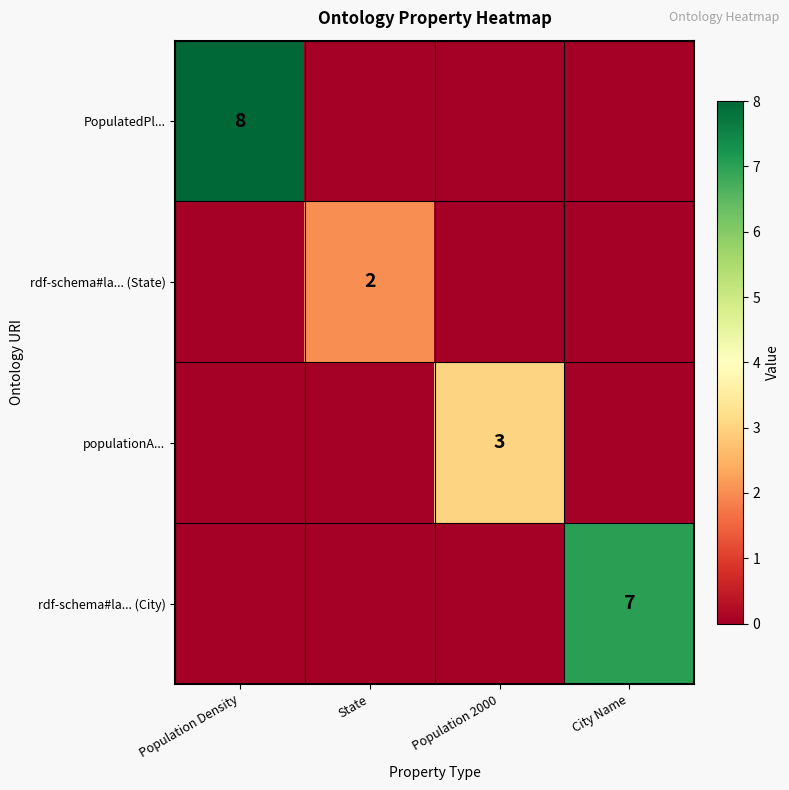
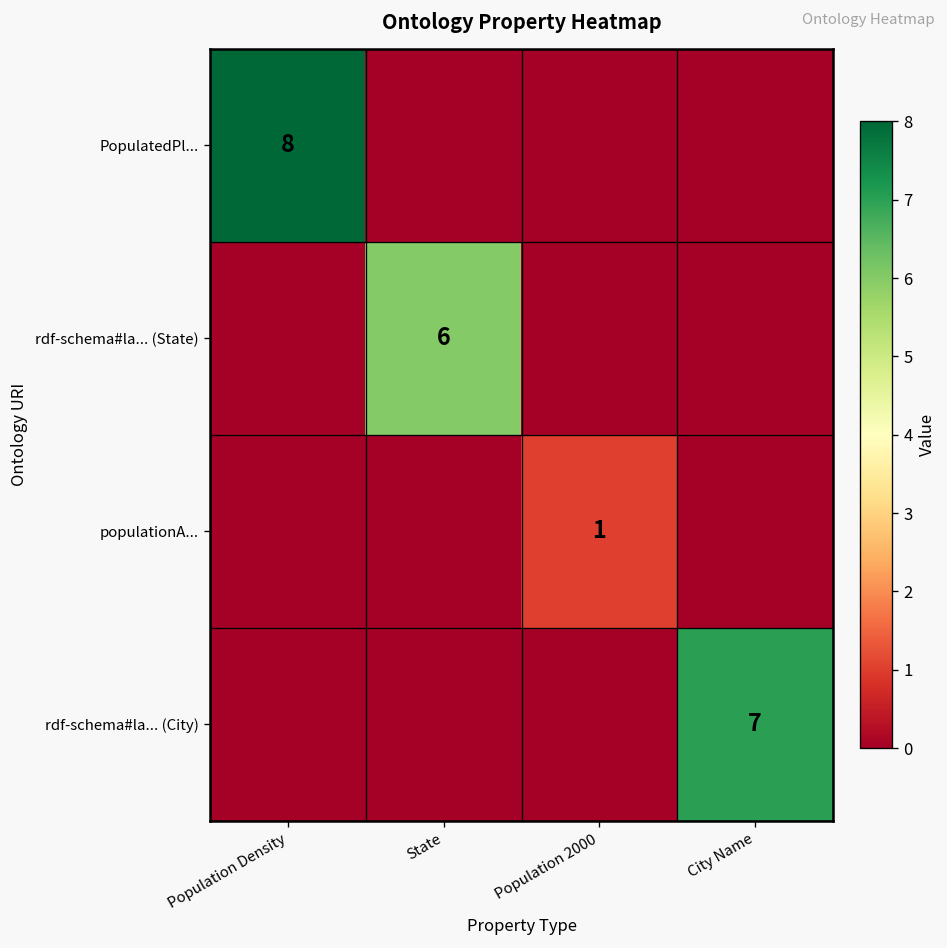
rdf-schema#la... (State), State: 2 -> 6
populationA..., Population 2000: 3 -> 1
